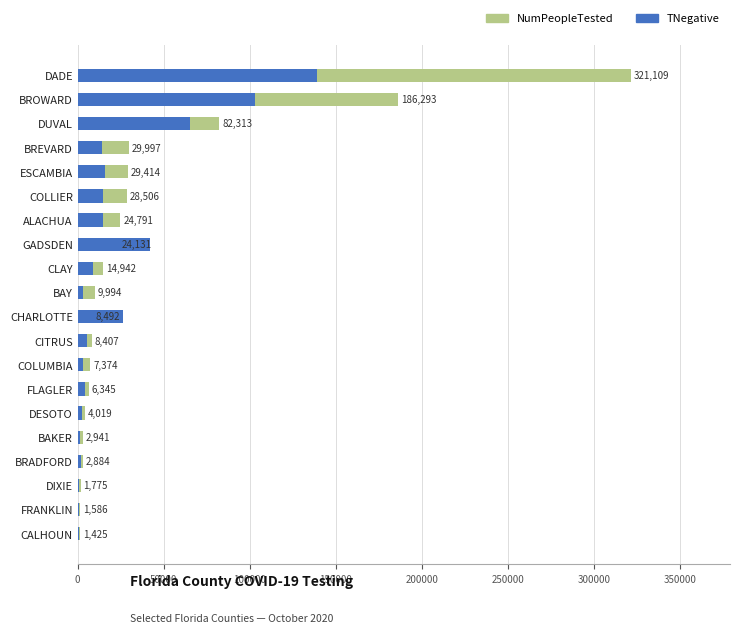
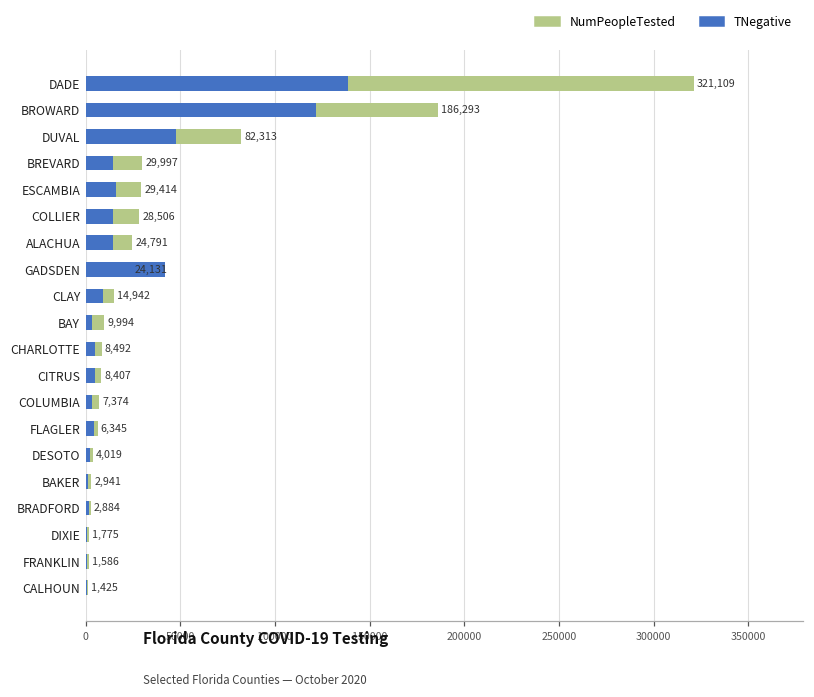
TNegative, BROWARD: 103000 -> 122000
TNegative, DUVAL: 65000 -> 48000
TNegative, CHARLOTTE: 26000 -> 5000
